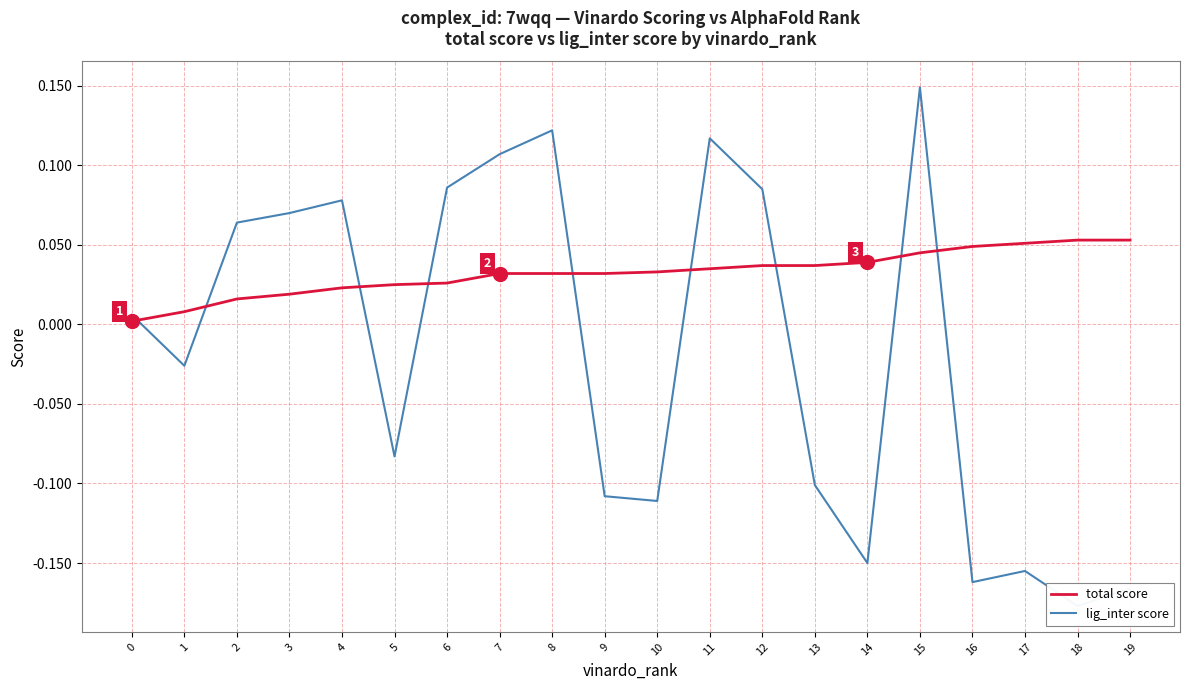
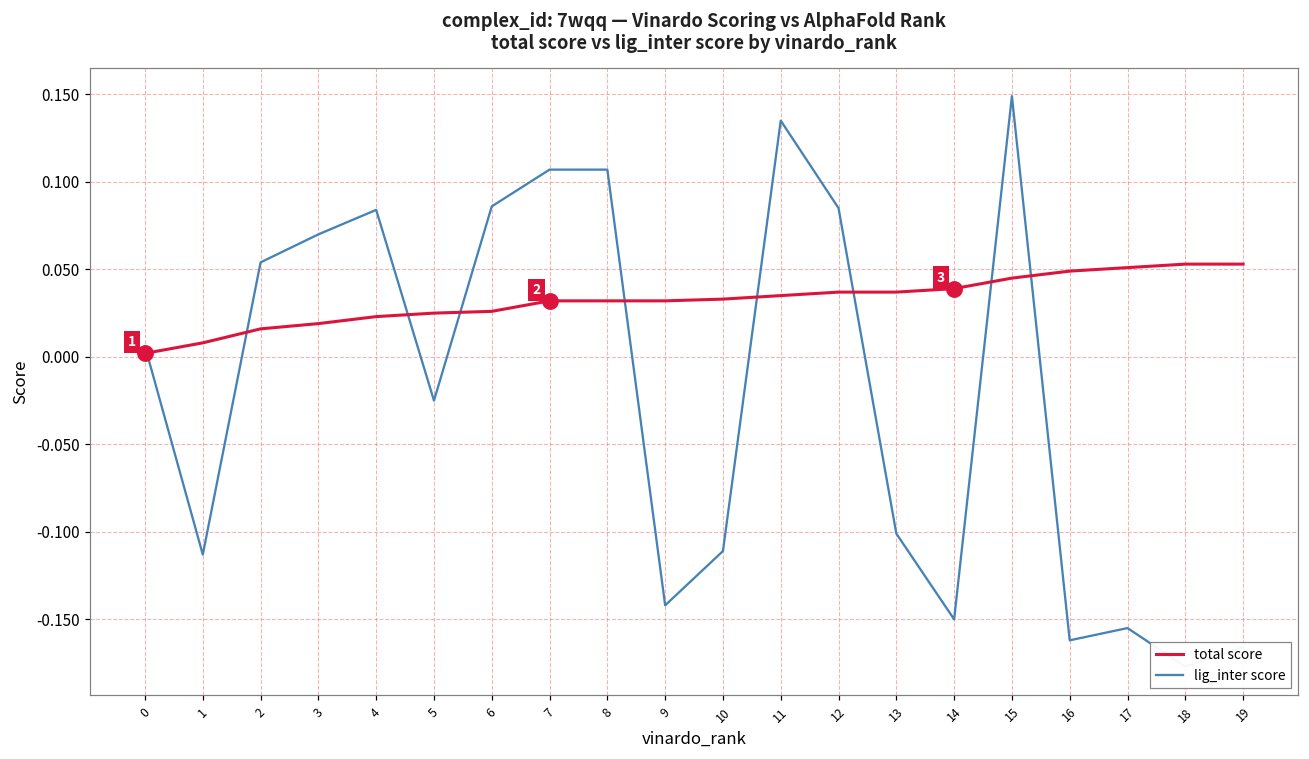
lig_inter score, 1: -0.026 -> -0.113
lig_inter score, 2: 0.064 -> 0.054
lig_inter score, 4: 0.078 -> 0.084
lig_inter score, 5: -0.083 -> -0.025
lig_inter score, 8: 0.122 -> 0.107
lig_inter score, 9: -0.108 -> -0.142
lig_inter score, 11: 0.117 -> 0.135
